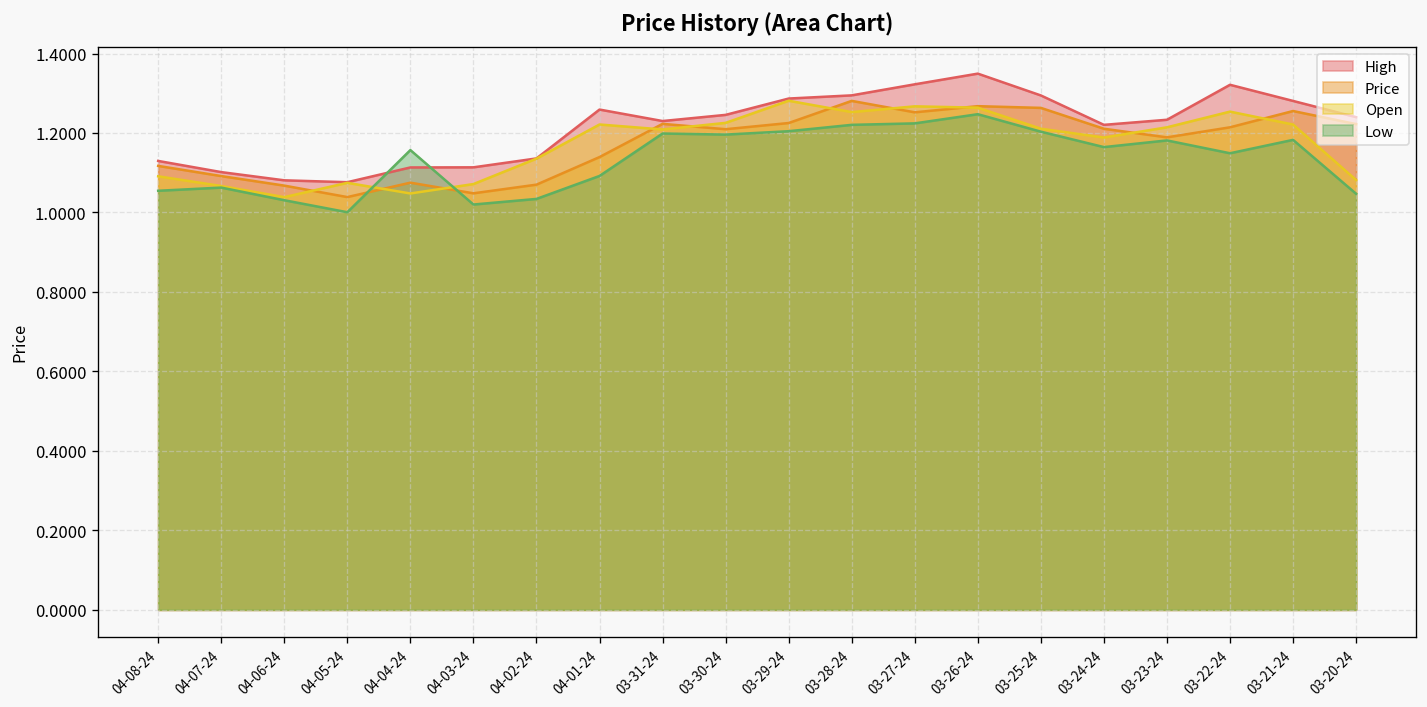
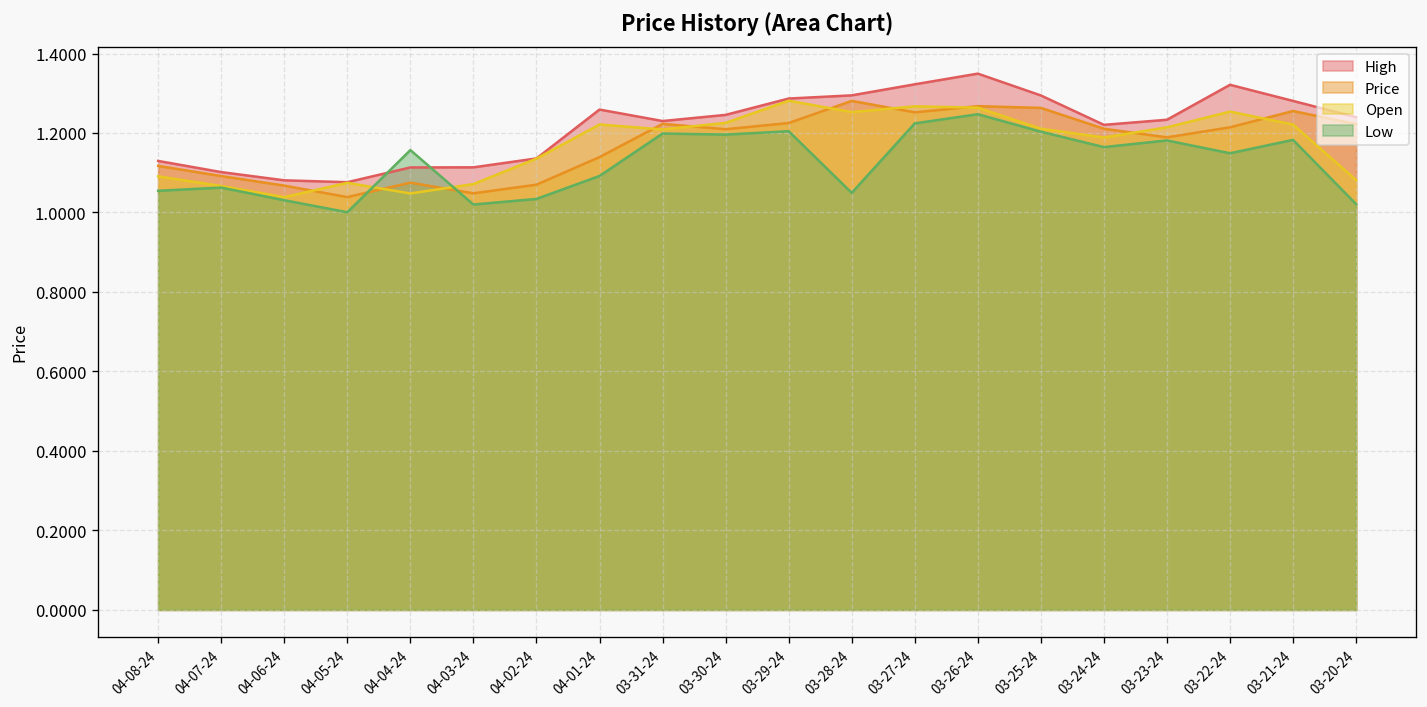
Low, 03-28-24: 1.22 -> 1.05
Low, 03-20-24: 1.05 -> 1.02
